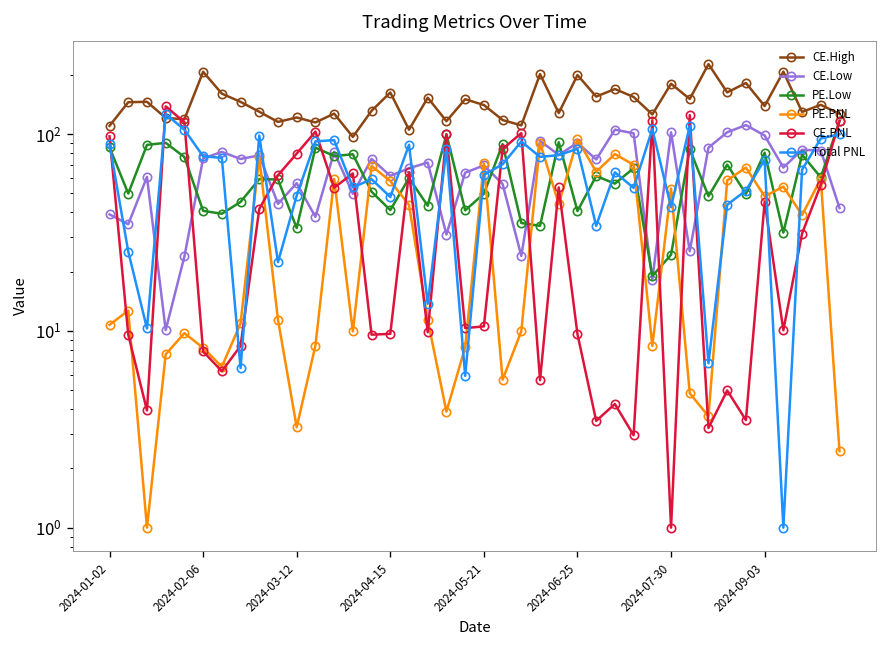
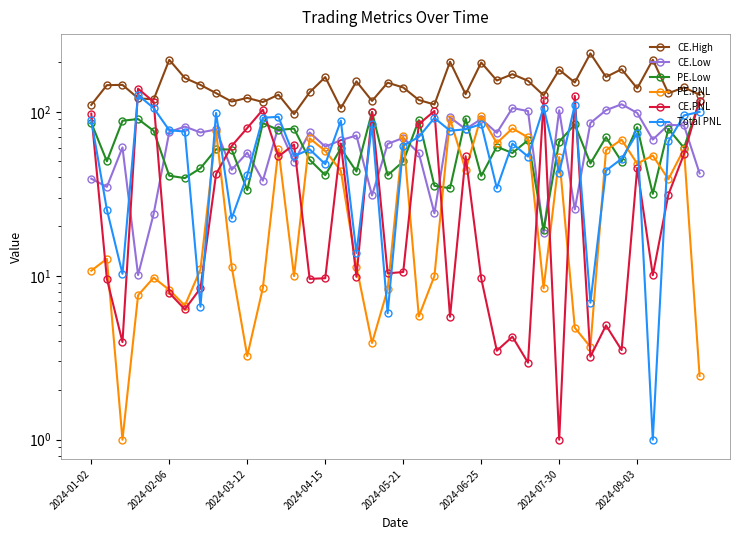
Total PNL, 2024-03-12: 49 -> 41
PE.Low, 2024-07-30: 24 -> 66
